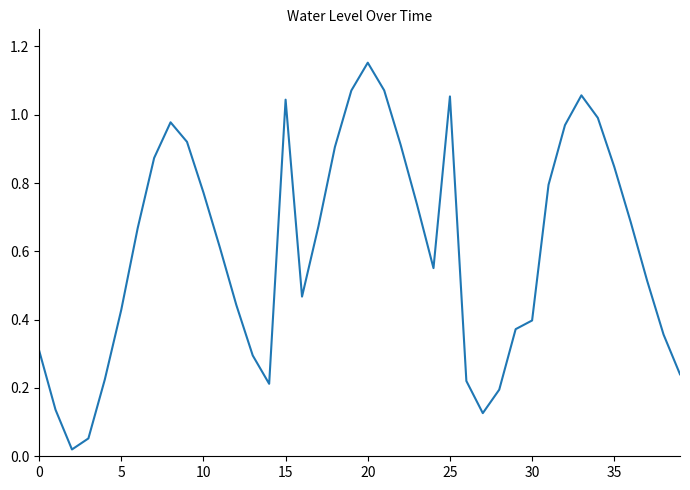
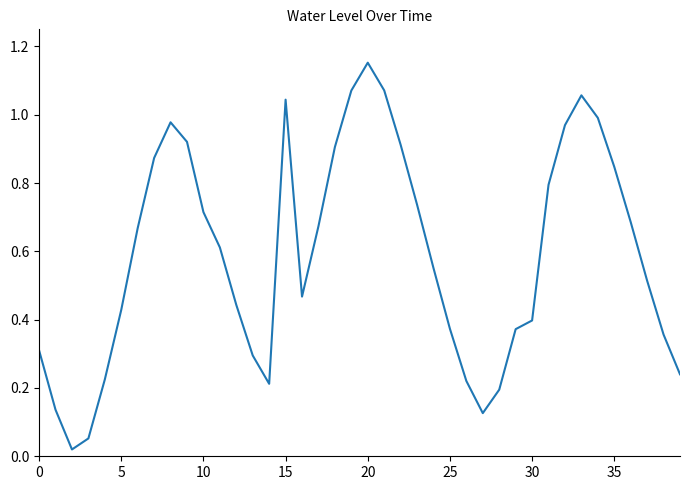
10: 0.77 -> 0.71
25: 1.05 -> 0.37
